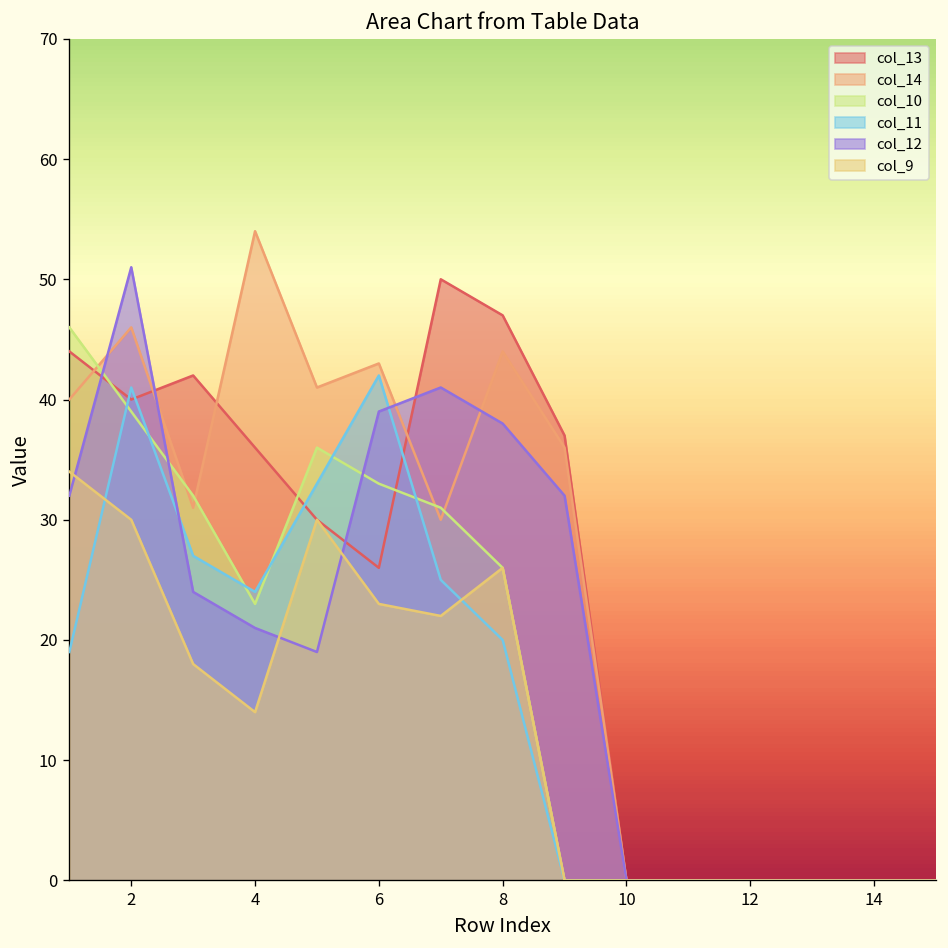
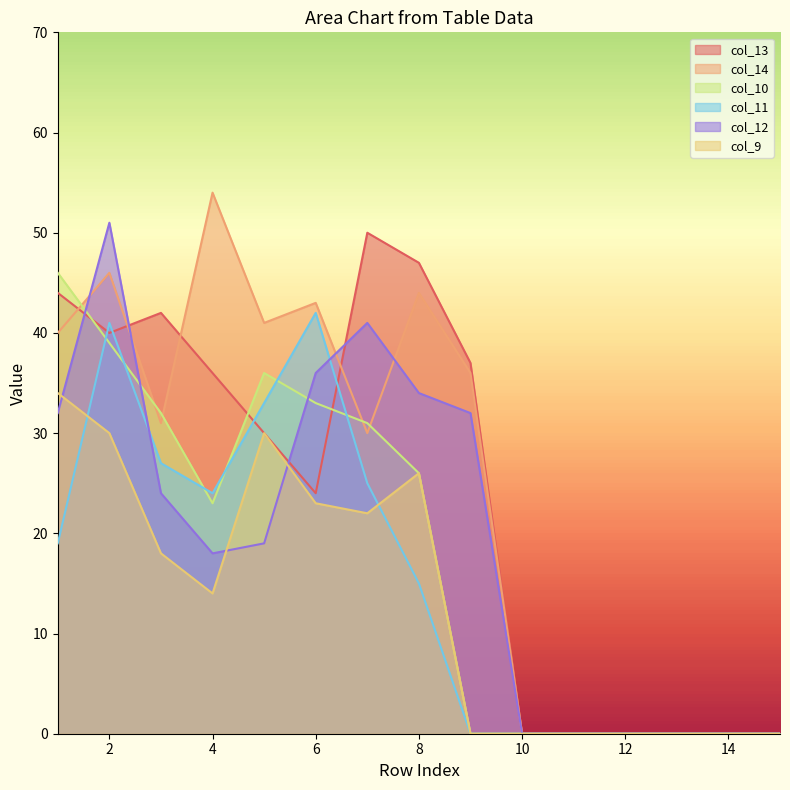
col_12, 4: 21 -> 18
col_13, 6: 26 -> 24
col_12, 6: 39 -> 36
col_11, 8: 20 -> 15
col_12, 8: 38 -> 34
